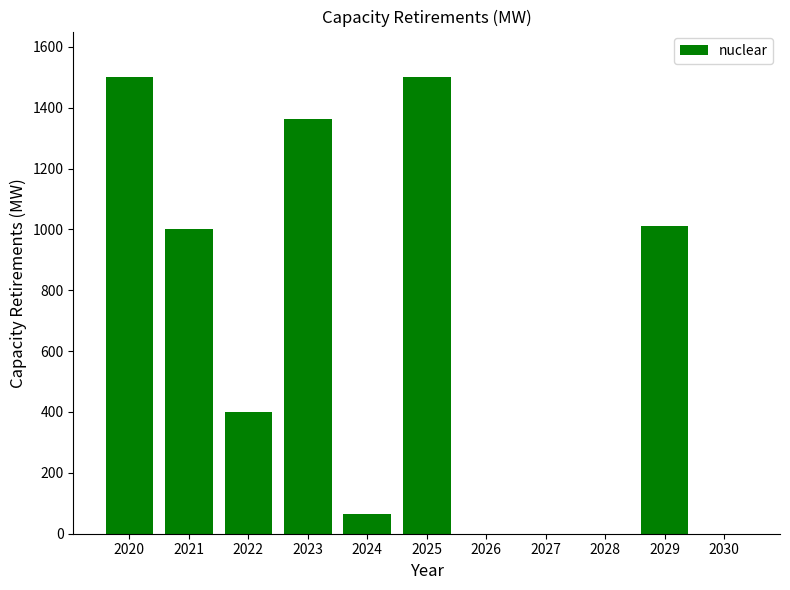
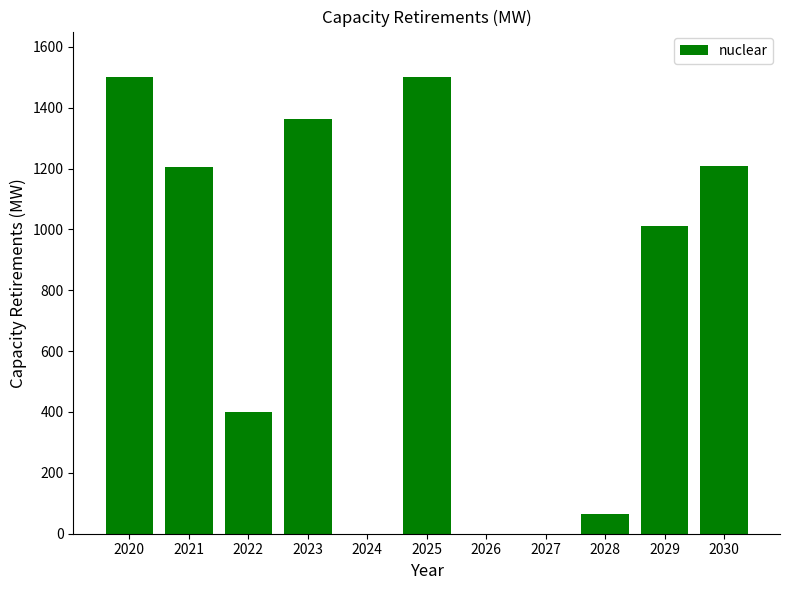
2021: 1000 -> 1210
2024: 70 -> 0
2028: 0 -> 70
2030: 0 -> 1210
